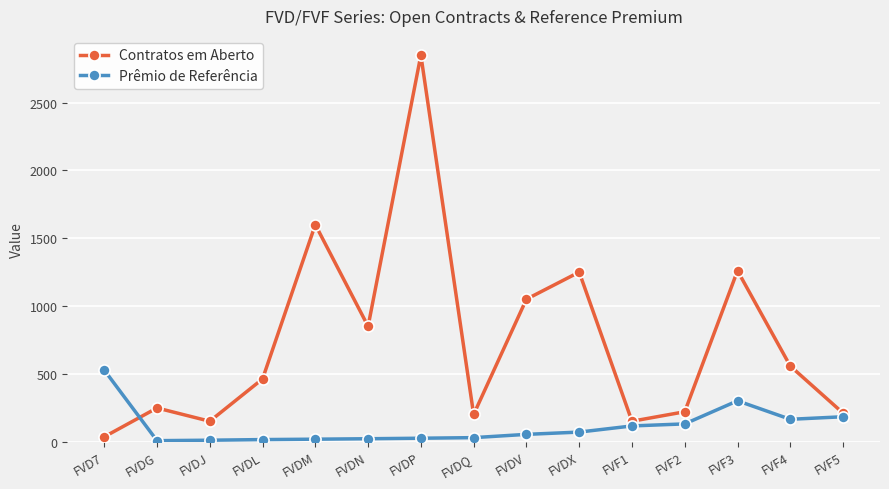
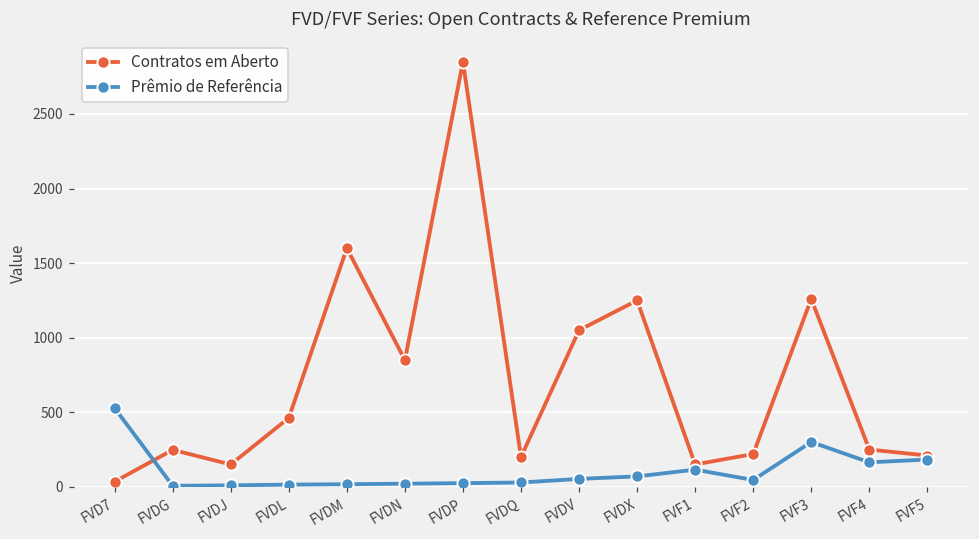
Prêmio de Referência, FVF2: 130 -> 50
Contratos em Aberto, FVF4: 560 -> 250
